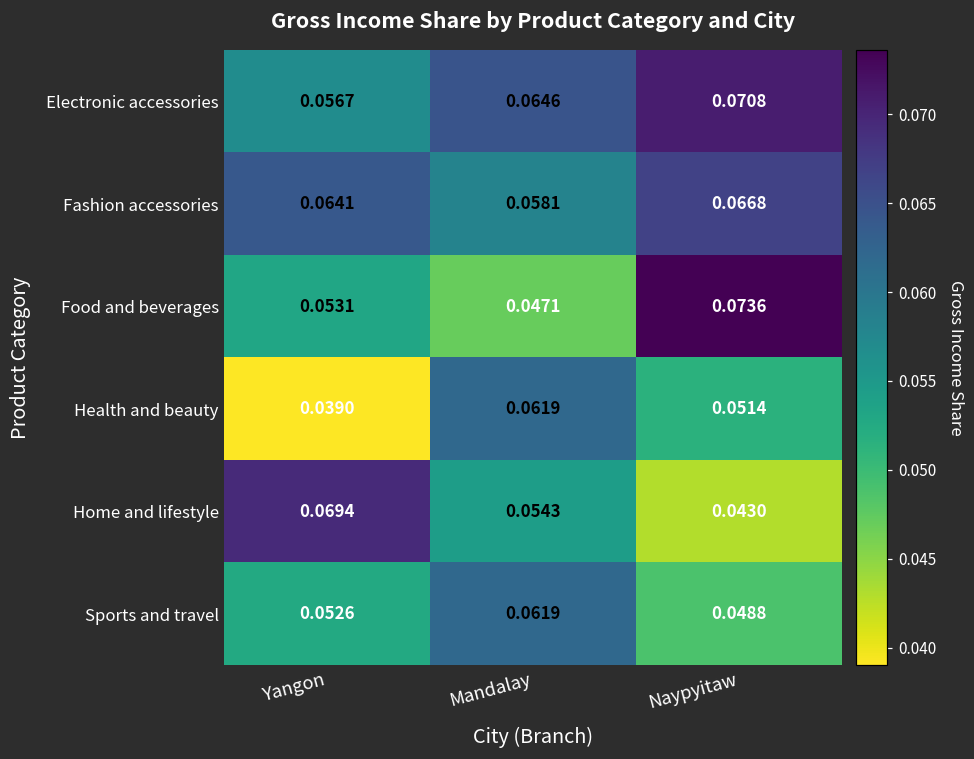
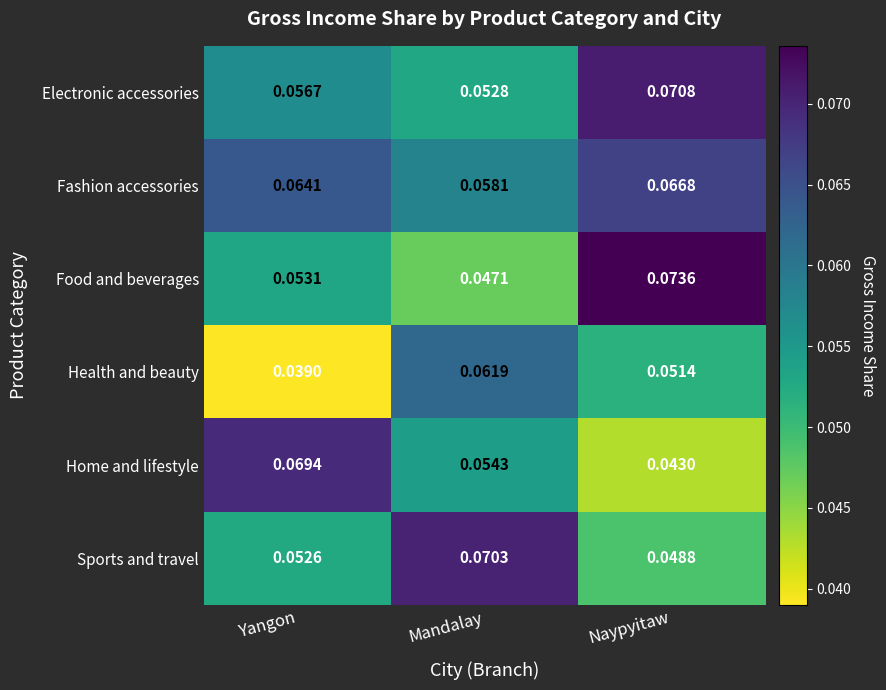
Electronic accessories, Mandalay: 0.0646 -> 0.0528
Sports and travel, Mandalay: 0.0619 -> 0.0703
